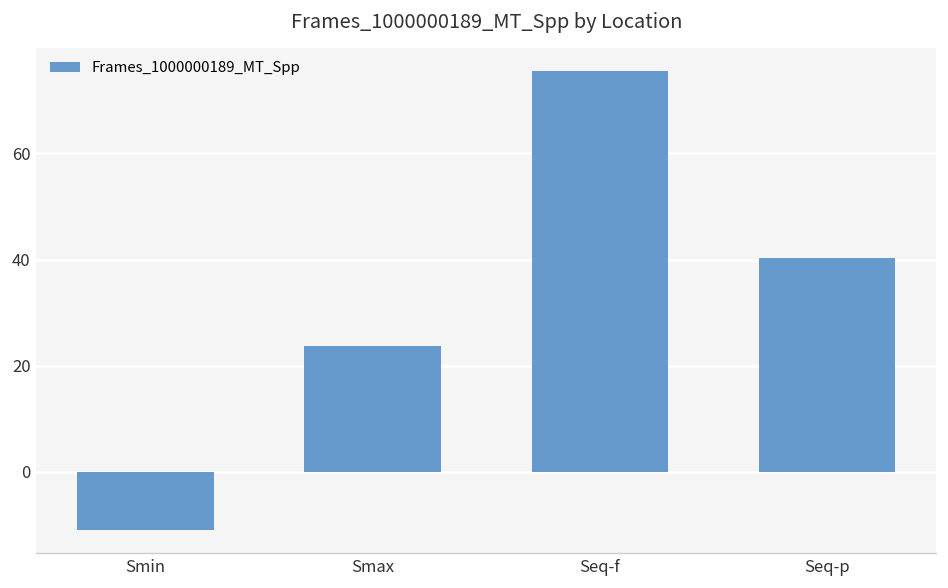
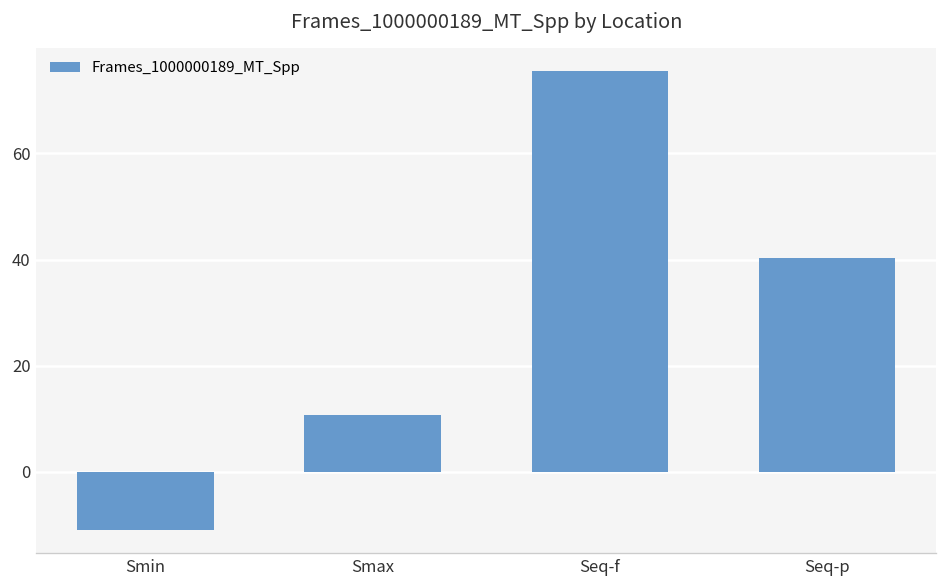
Smax: 24 -> 11
